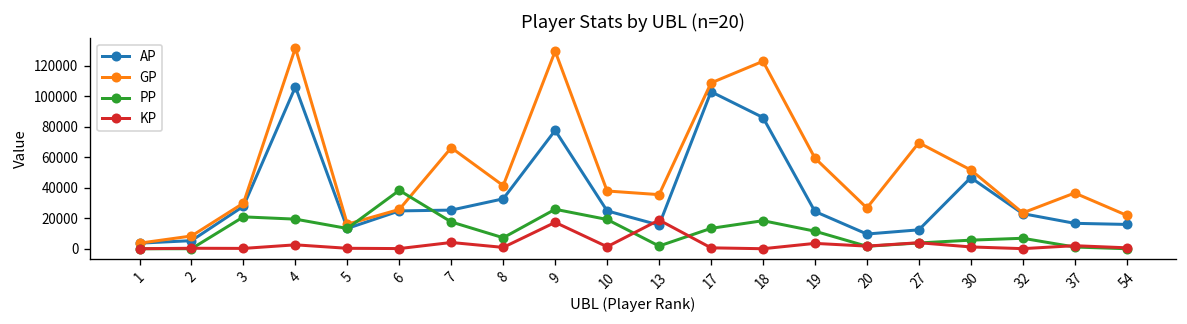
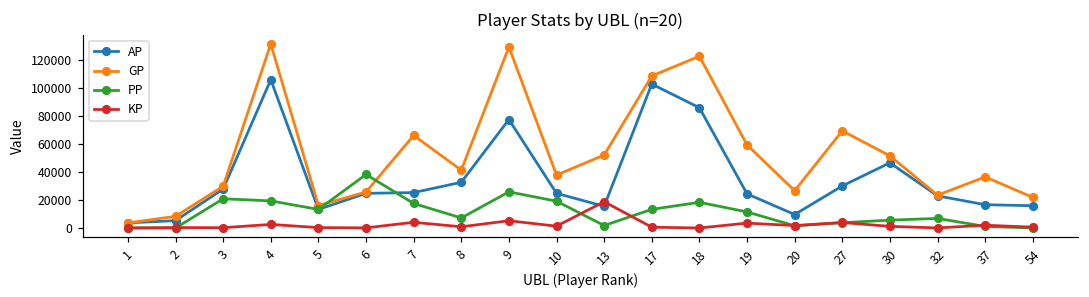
KP, 9: 17000 -> 5000
GP, 13: 35000 -> 52000
AP, 27: 12000 -> 30000
